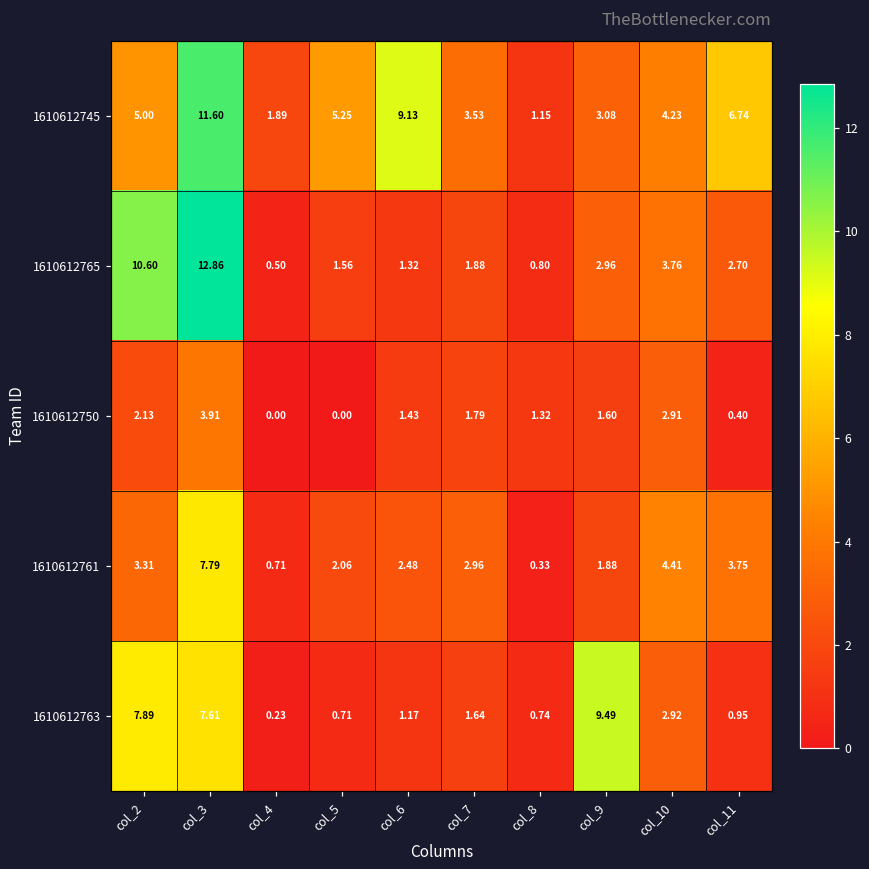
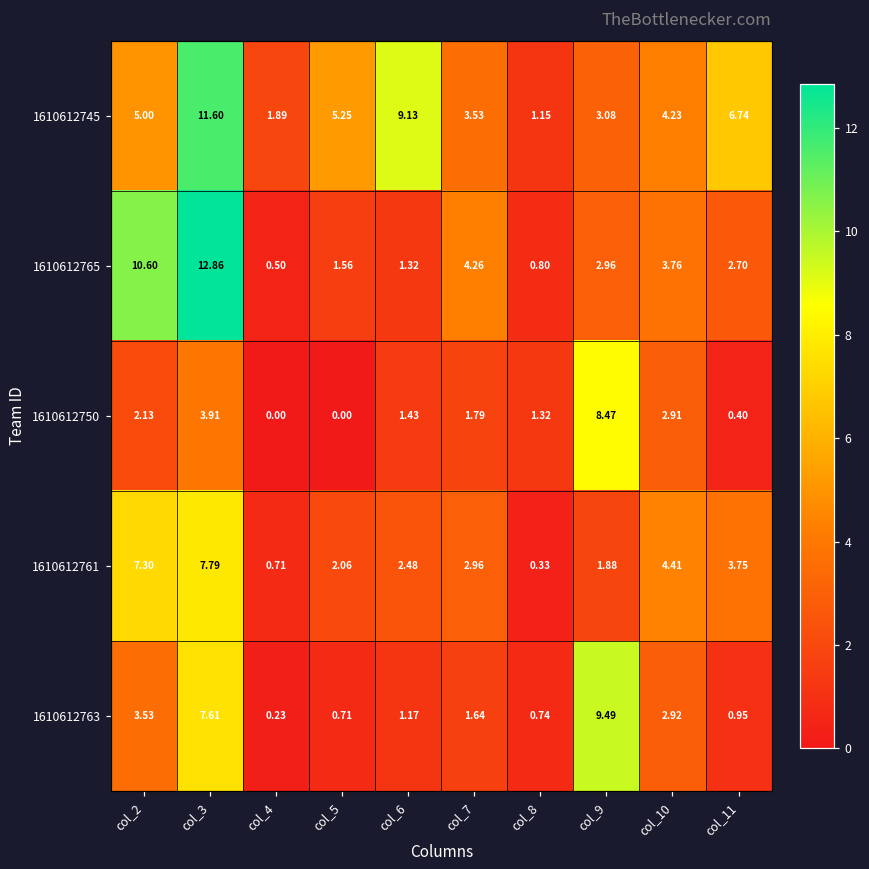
1610612765, col_7: 1.88 -> 4.26
1610612750, col_9: 1.60 -> 8.47
1610612761, col_2: 3.31 -> 7.30
1610612763, col_2: 7.89 -> 3.53
